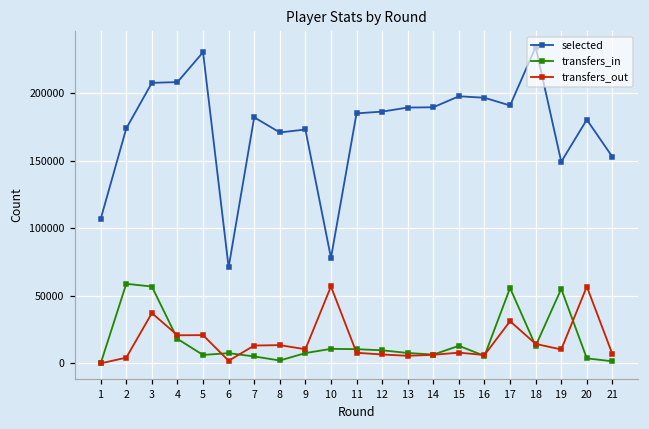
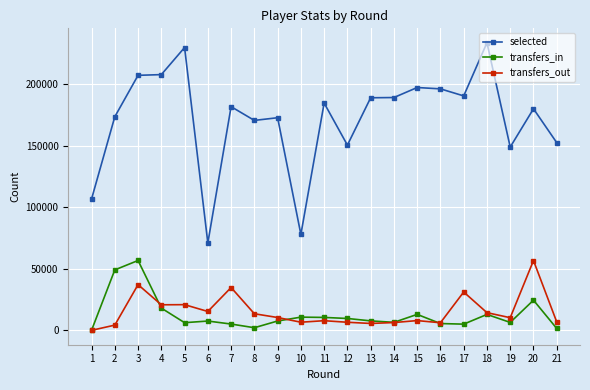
transfers_in, 2: 59000 -> 49000
transfers_out, 6: 2000 -> 15000
transfers_out, 7: 13000 -> 35000
transfers_out, 10: 57000 -> 7000
selected, 12: 186000 -> 151000
transfers_in, 17: 56000 -> 5000
transfers_in, 19: 55000 -> 6000
transfers_in, 20: 4000 -> 25000
